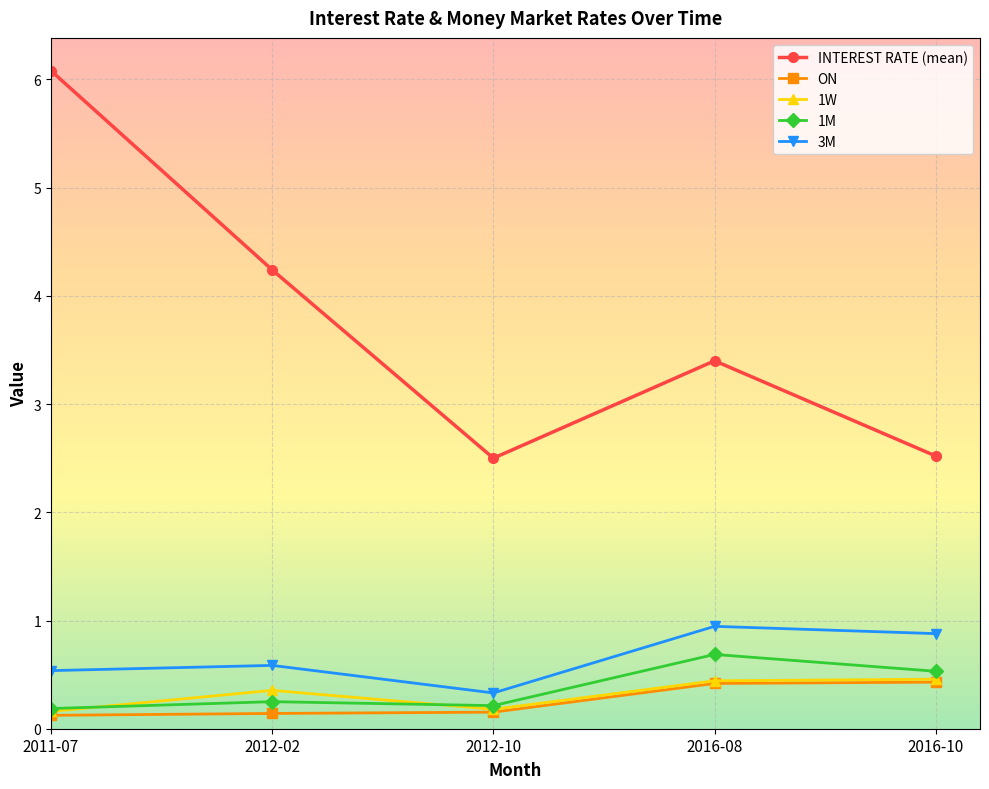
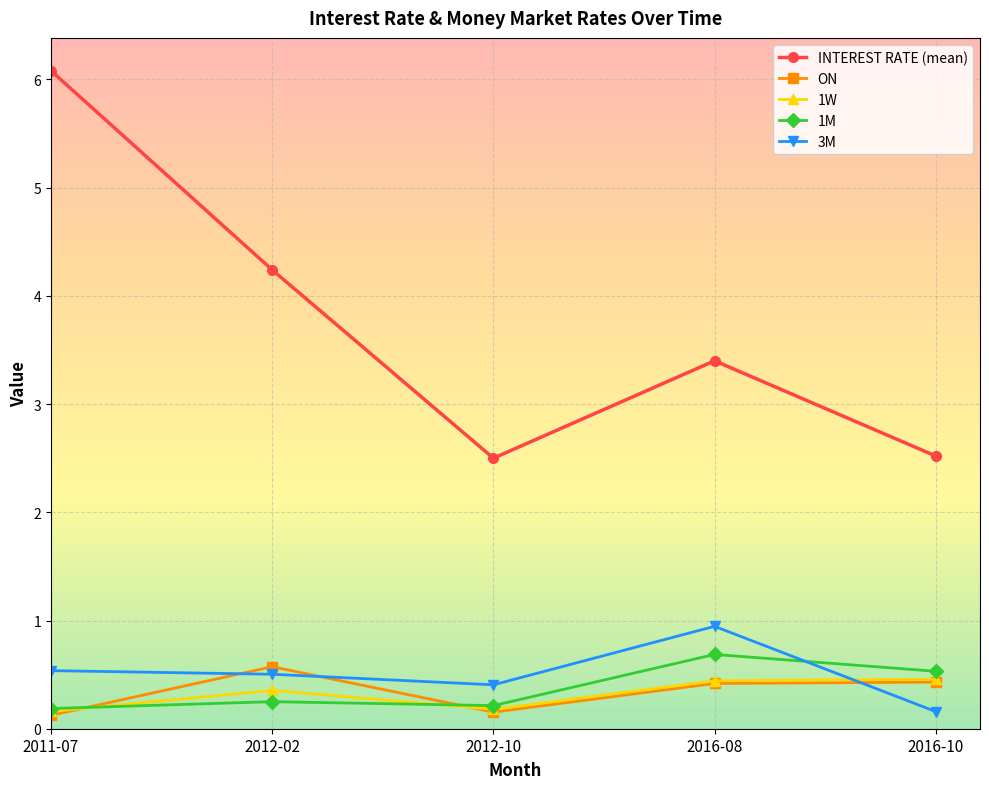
ON, 2012-02: 0.14 -> 0.57
3M, 2012-02: 0.59 -> 0.50
3M, 2012-10: 0.33 -> 0.41
3M, 2016-10: 0.88 -> 0.16
